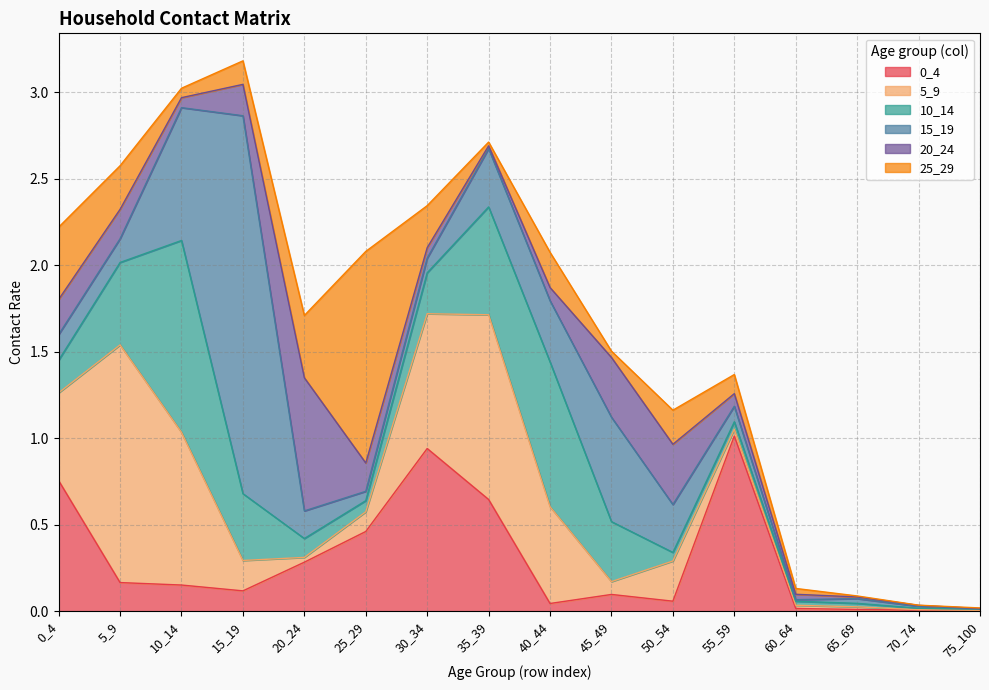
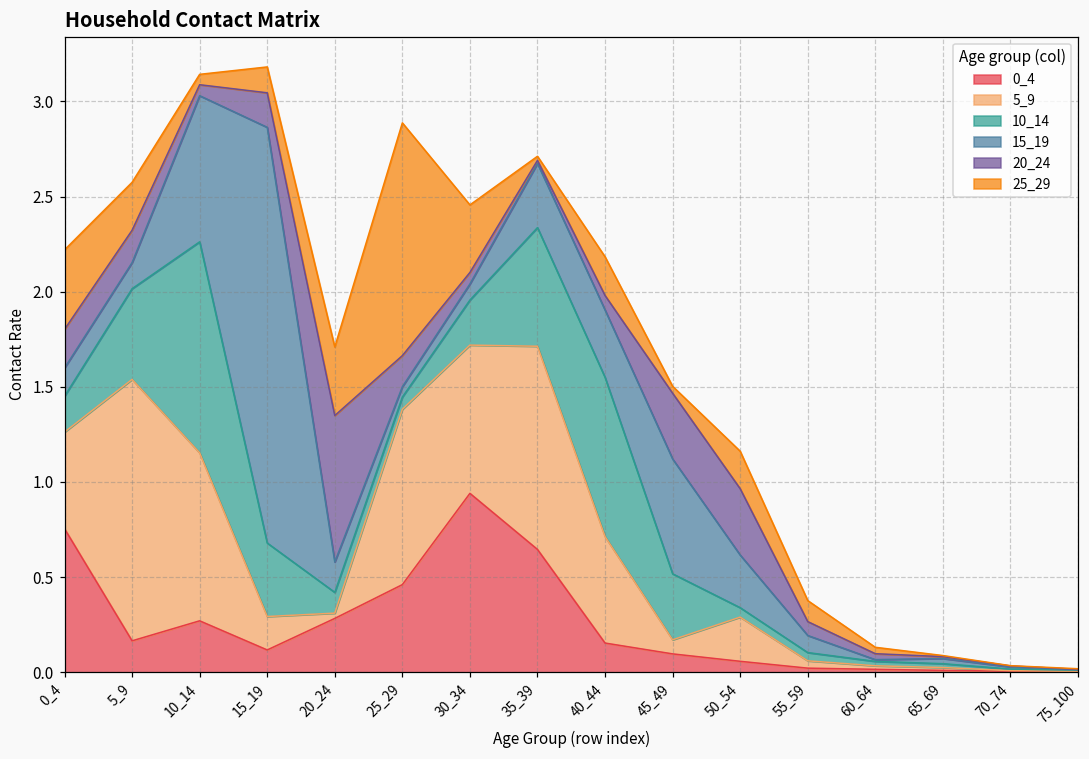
0_4, 10_14: 0.15 -> 0.27
5_9, 25_29: 0.11 -> 0.92
25_29, 30_34: 0.24 -> 0.35
0_4, 40_44: 0.04 -> 0.15
0_4, 55_59: 1.01 -> 0.02
